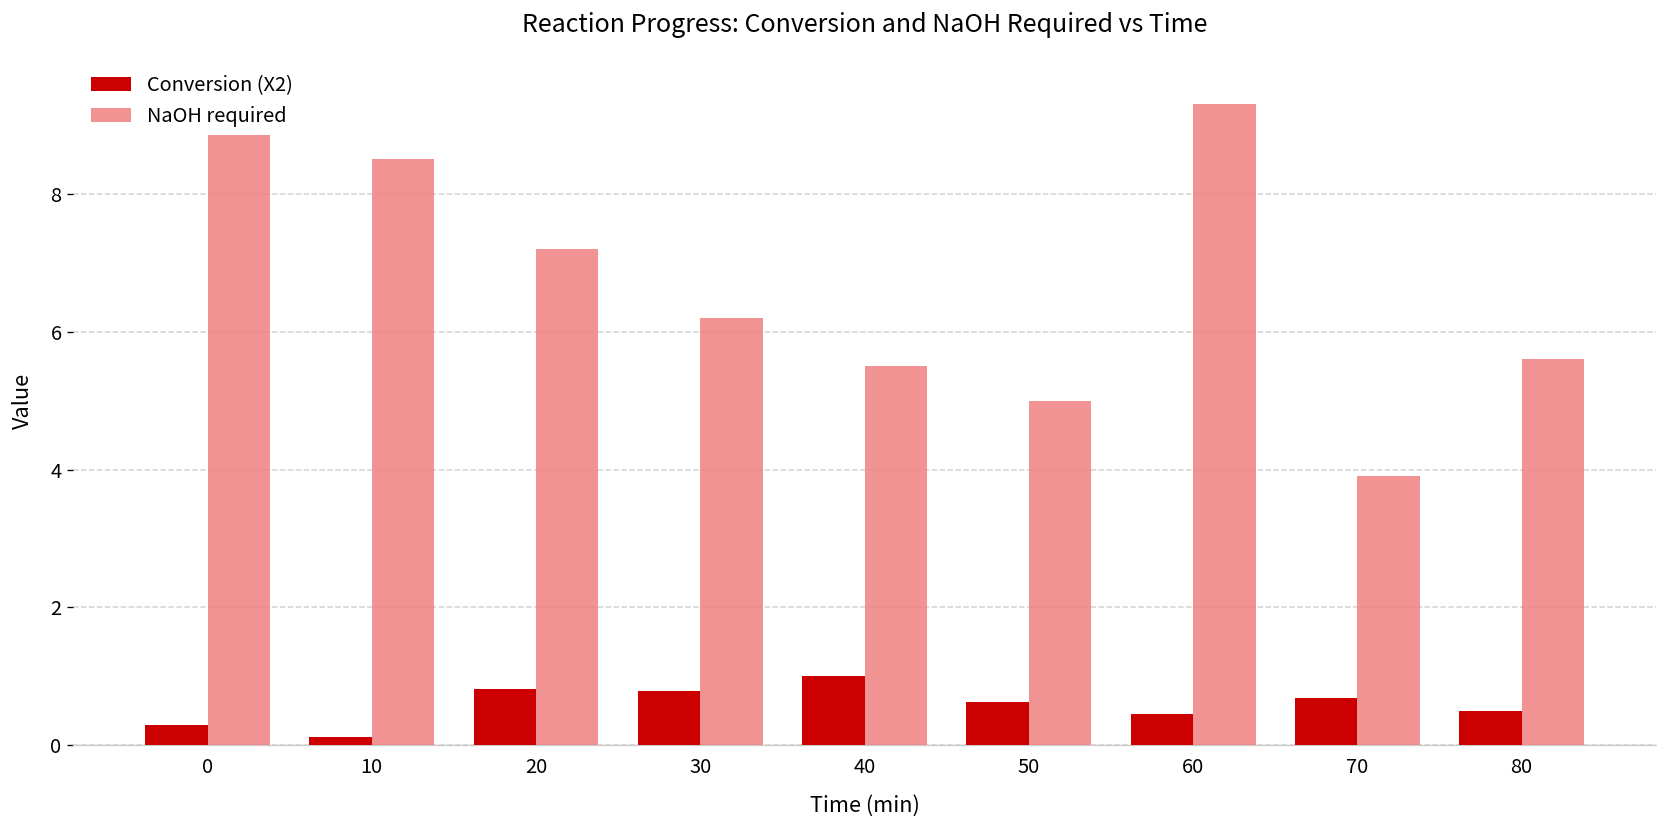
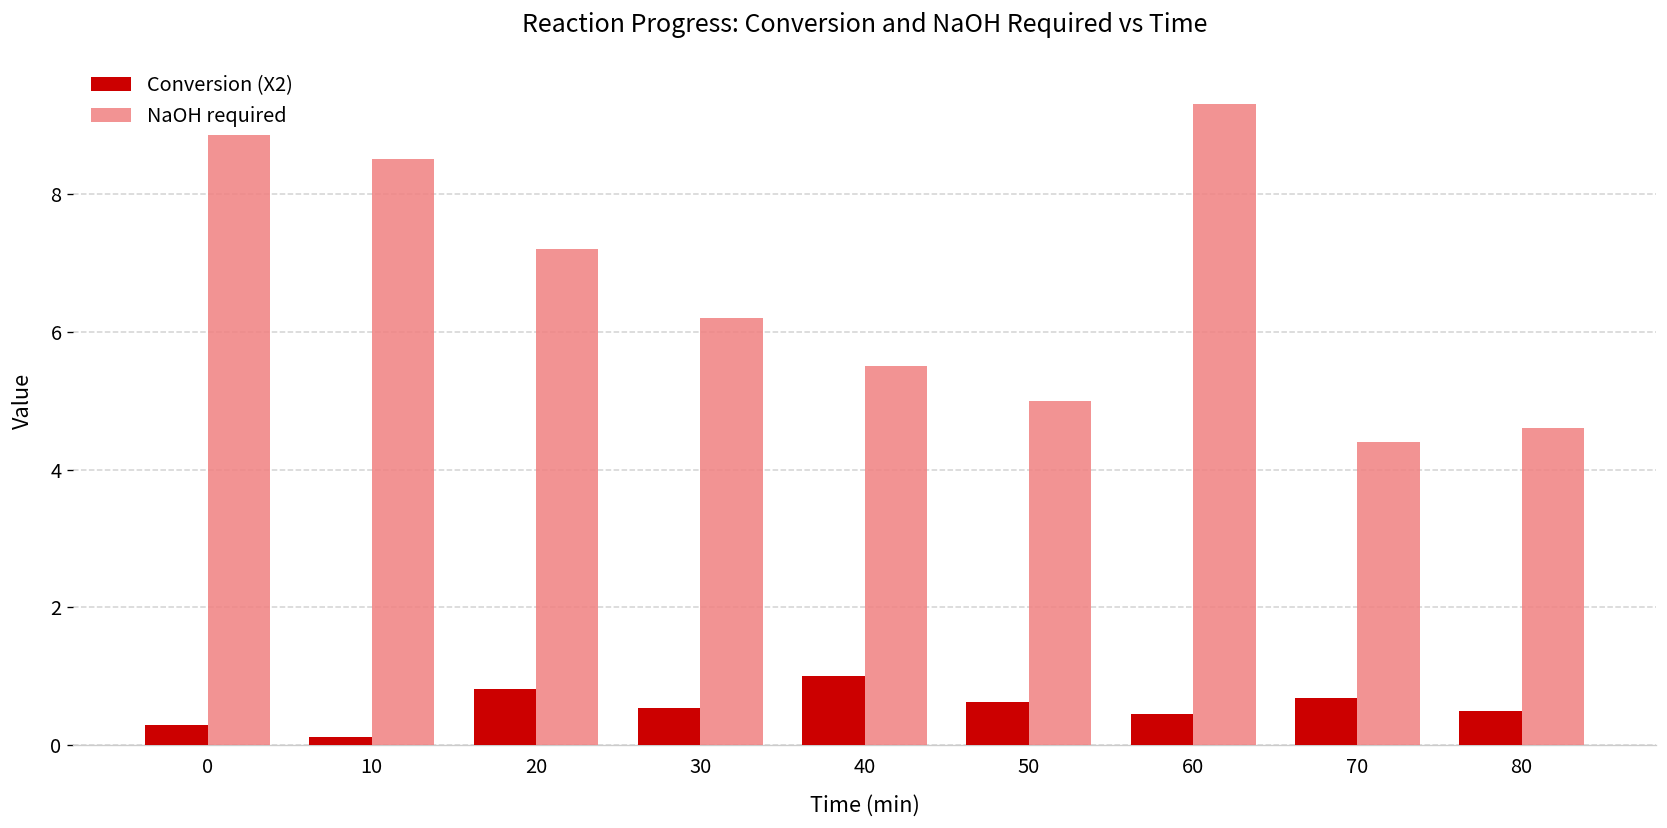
Conversion (X2), 30: 0.8 -> 0.5
NaOH required, 70: 3.9 -> 4.4
NaOH required, 80: 5.6 -> 4.6
